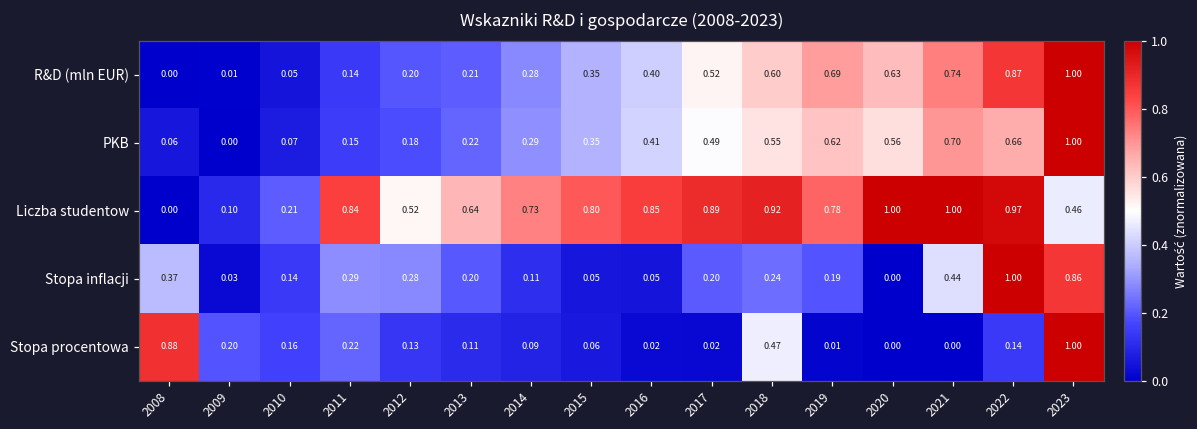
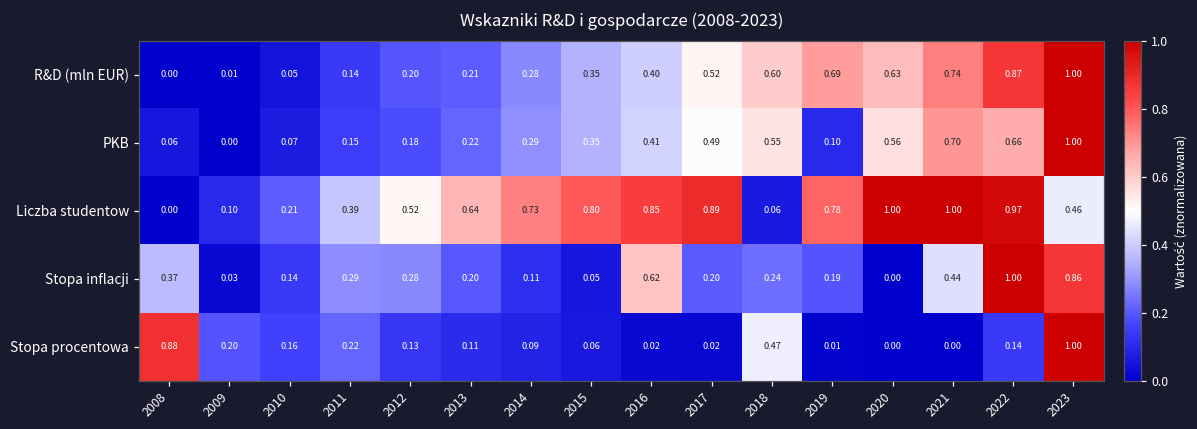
PKB, 2019: 0.62 -> 0.10
Liczba studentow, 2011: 0.84 -> 0.39
Liczba studentow, 2018: 0.92 -> 0.06
Stopa inflacji, 2016: 0.05 -> 0.62
